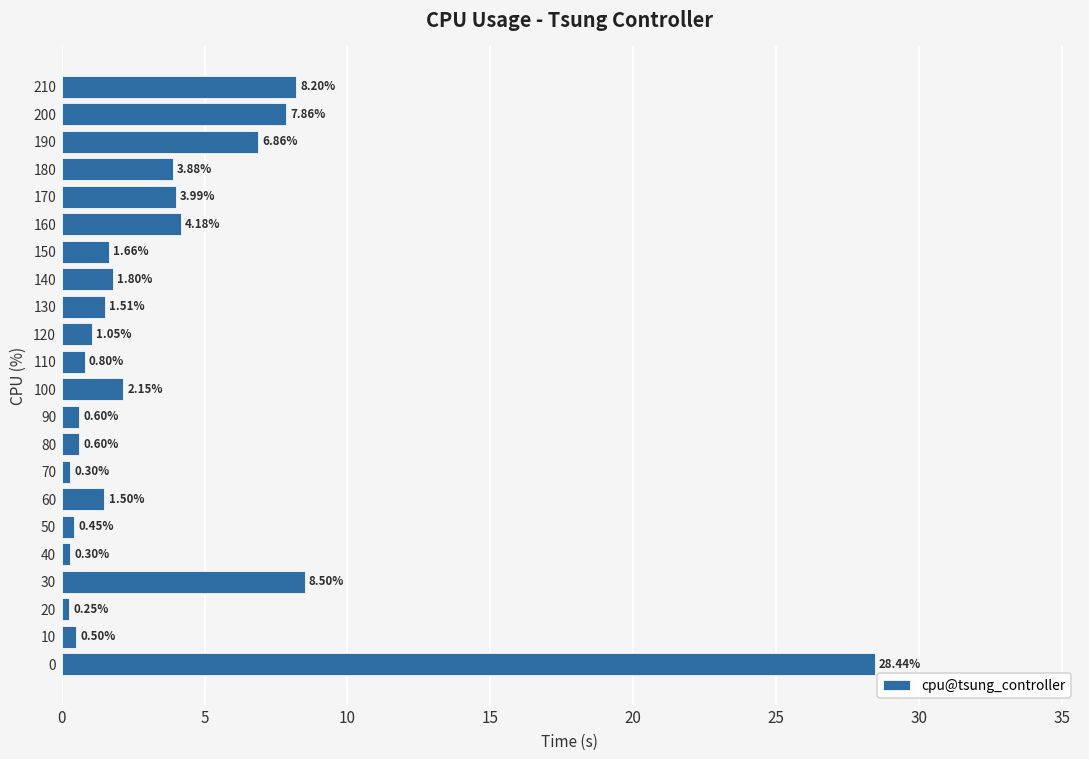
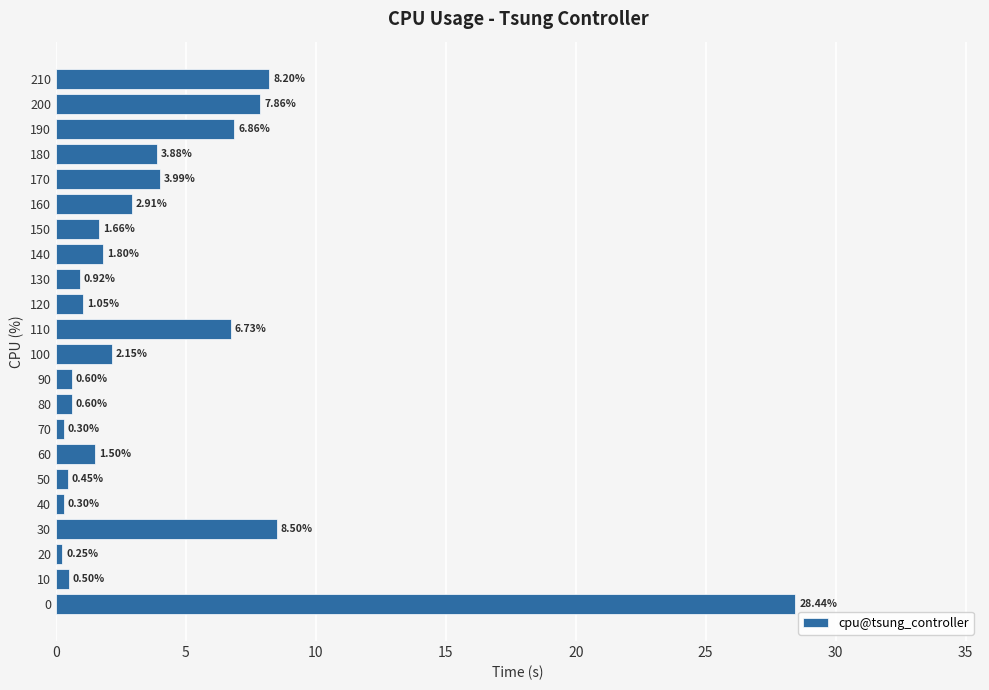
160: 4.18% -> 2.91%
130: 1.51% -> 0.92%
110: 0.80% -> 6.73%
